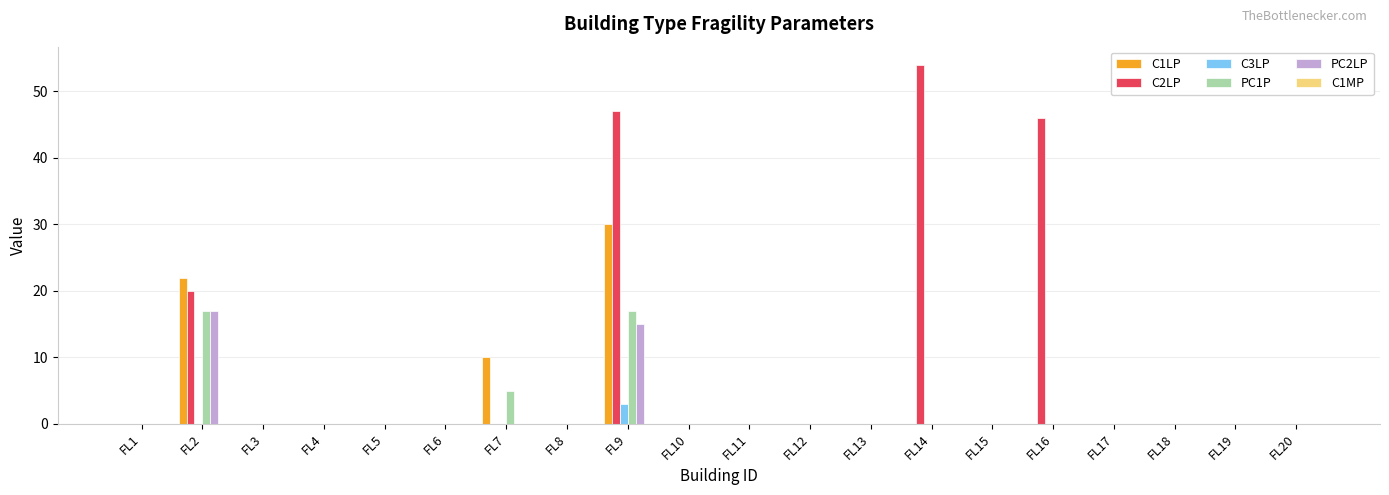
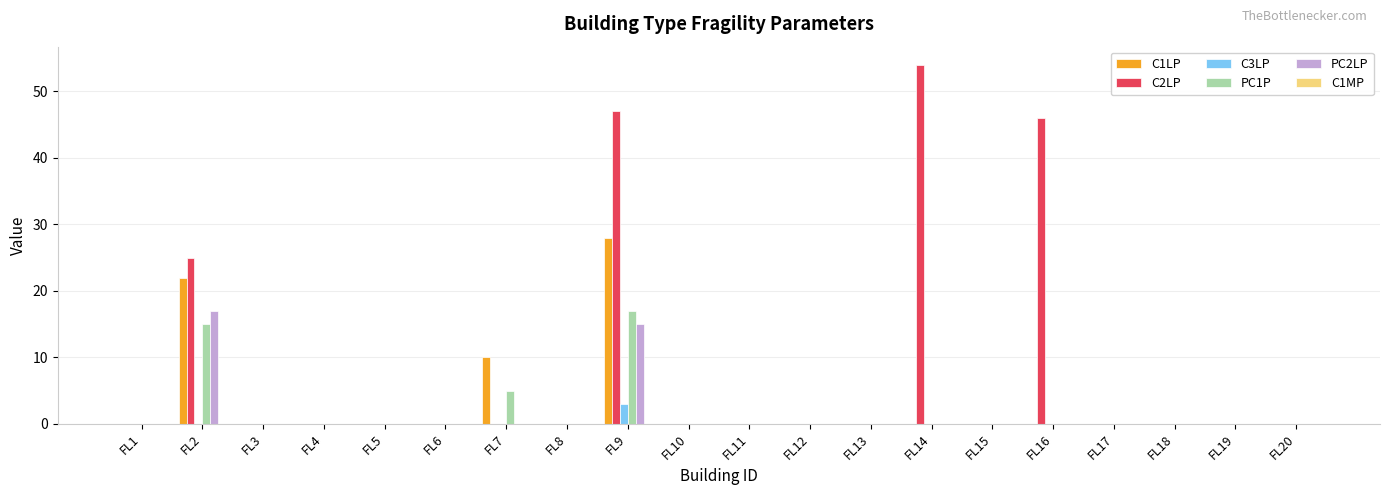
C2LP, FL2: 20 -> 25
PC1P, FL2: 17 -> 15
C1LP, FL9: 30 -> 28
